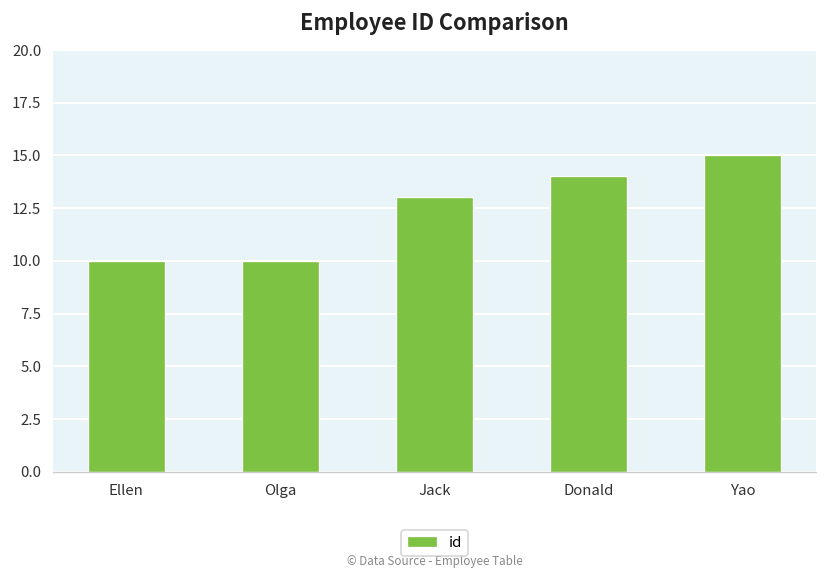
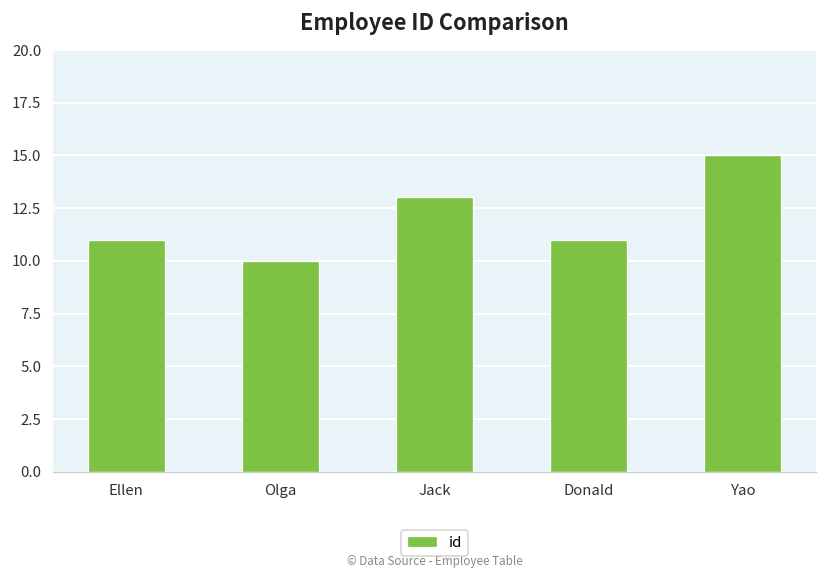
Ellen: 10 -> 11
Donald: 14 -> 11
